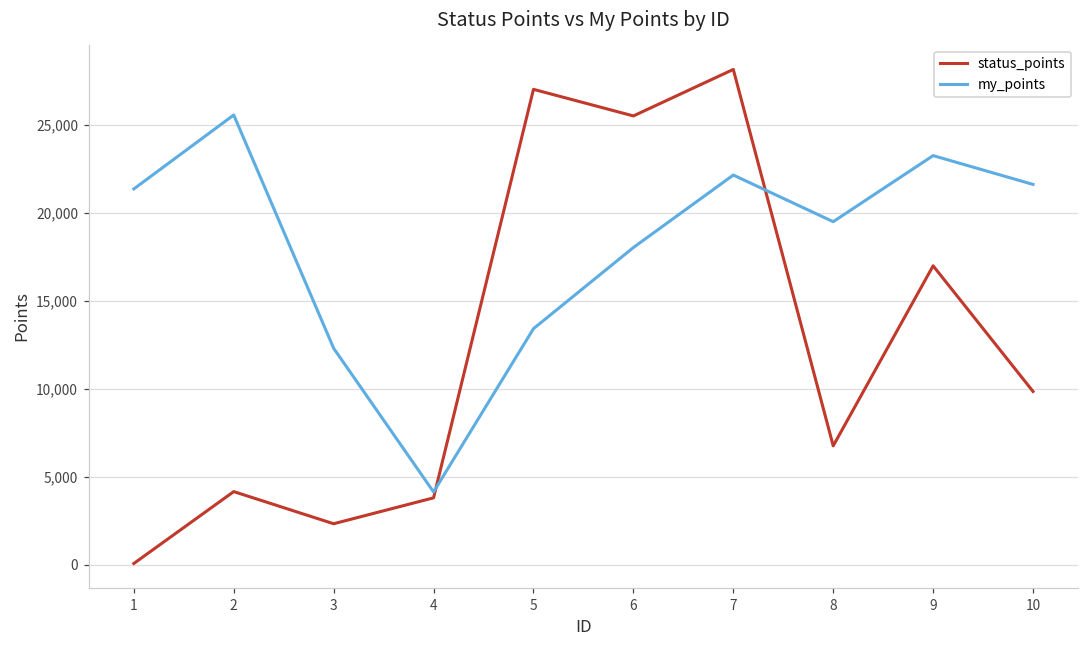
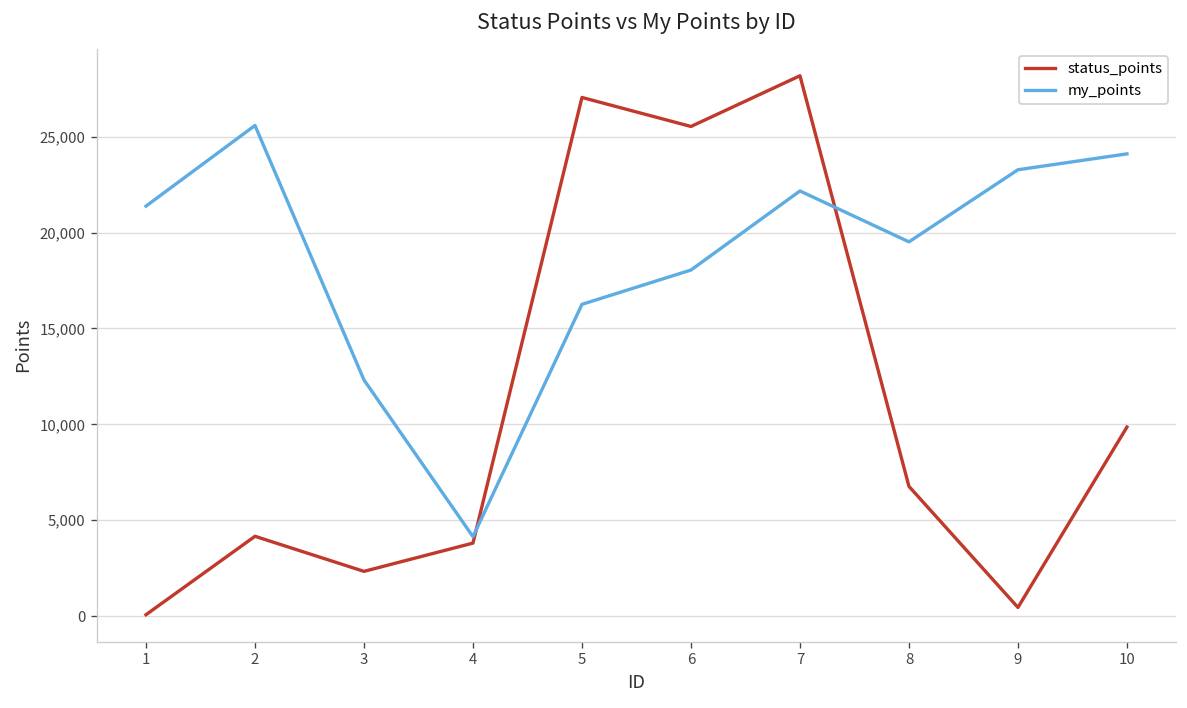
my_points, 5: 13,400 -> 16,300
status_points, 9: 17,000 -> 500
my_points, 10: 21,600 -> 24,100
